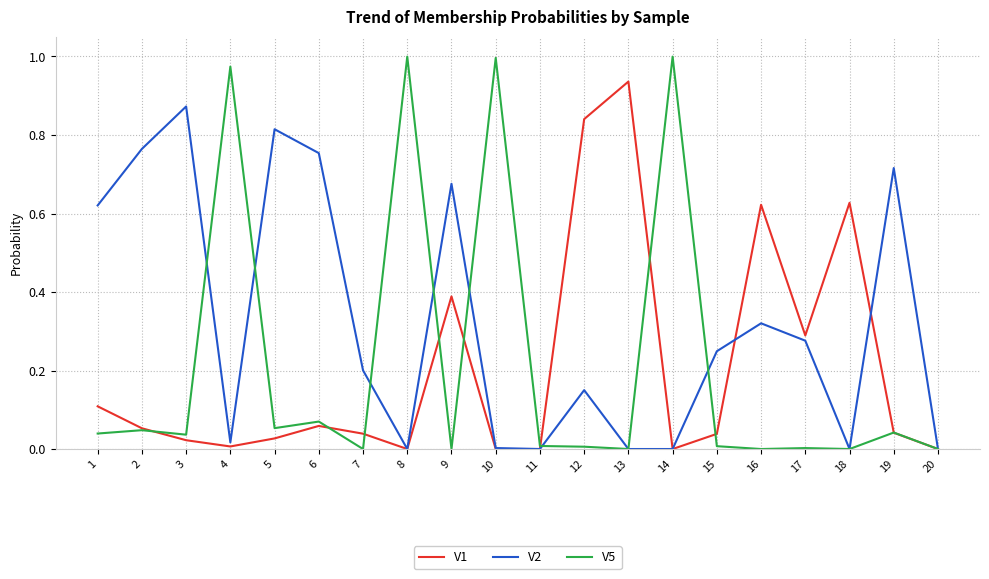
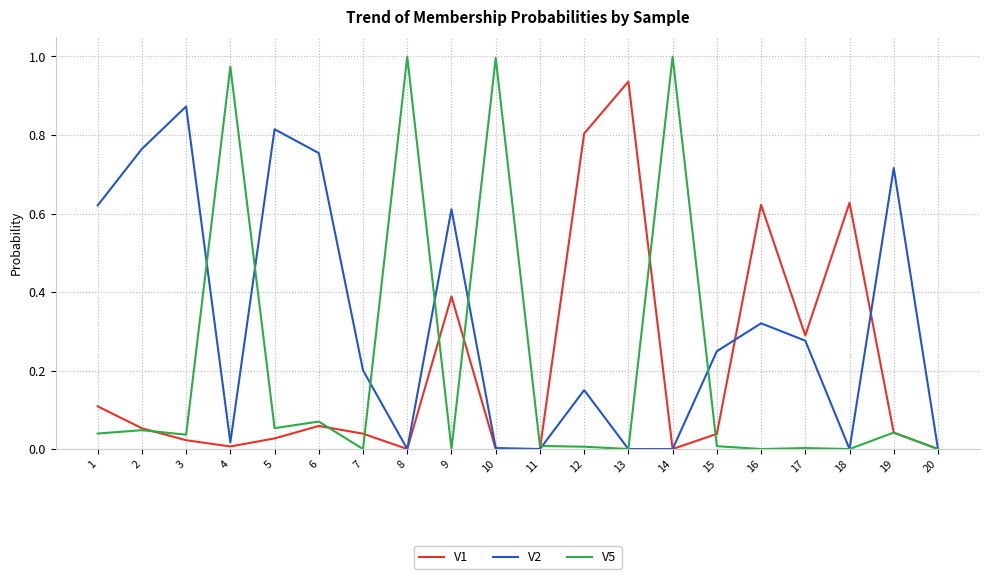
V2, 9: 0.68 -> 0.61
V1, 12: 0.84 -> 0.80
